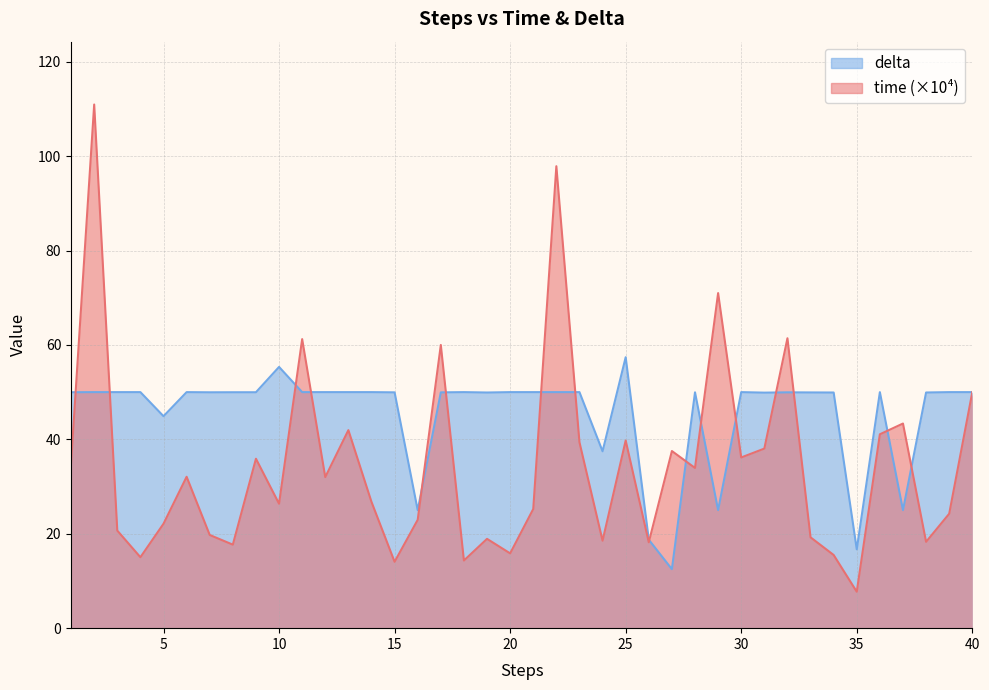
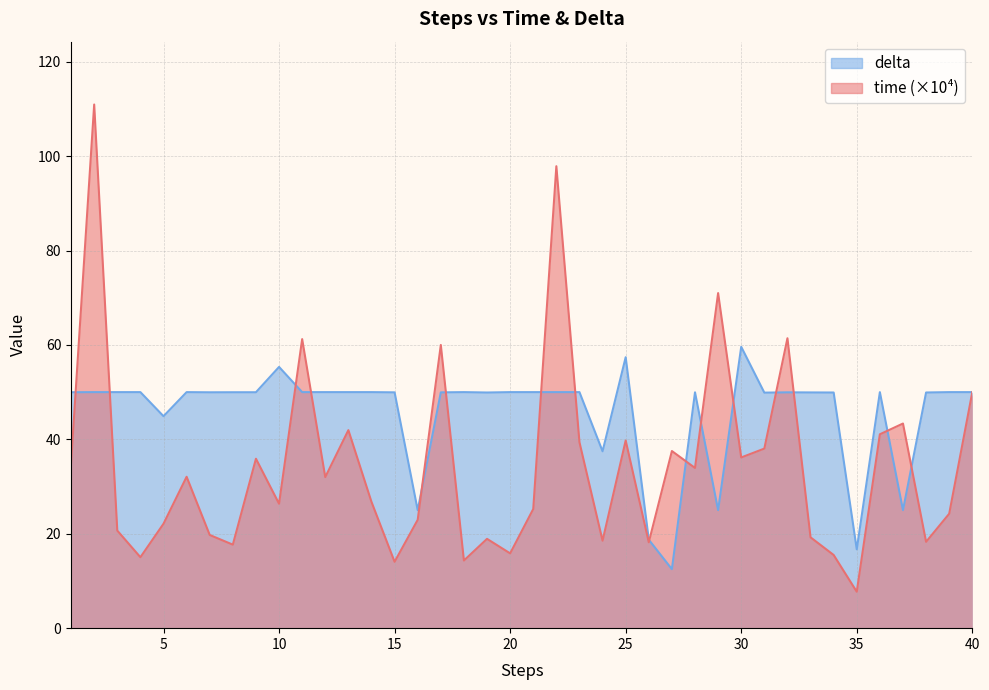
delta, 30: 50 -> 60
